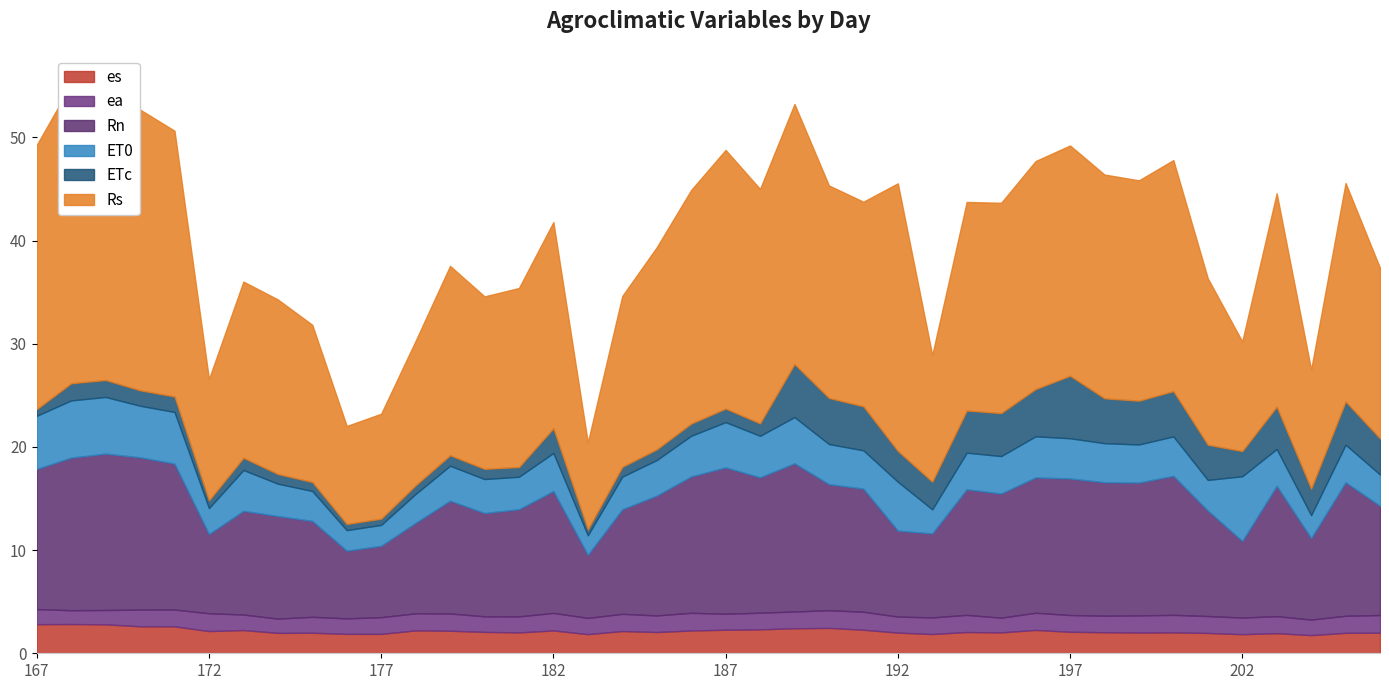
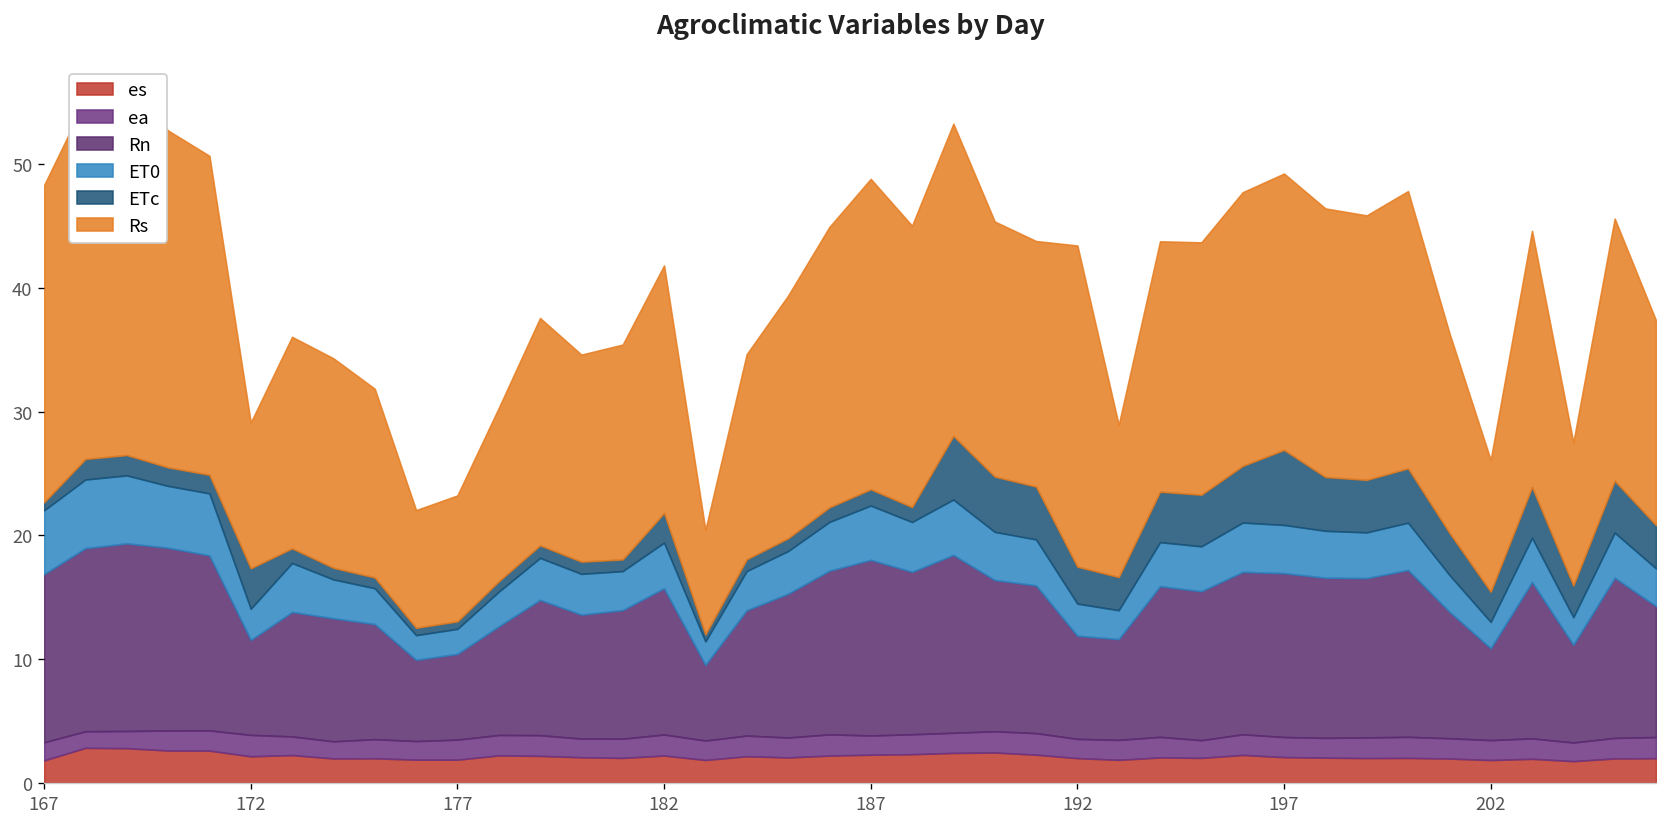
es, 167: 2.8 -> 1.8
ETc, 172: 0.8 -> 3.3
ET0, 192: 4.7 -> 2.6
ET0, 202: 6.3 -> 2.1
